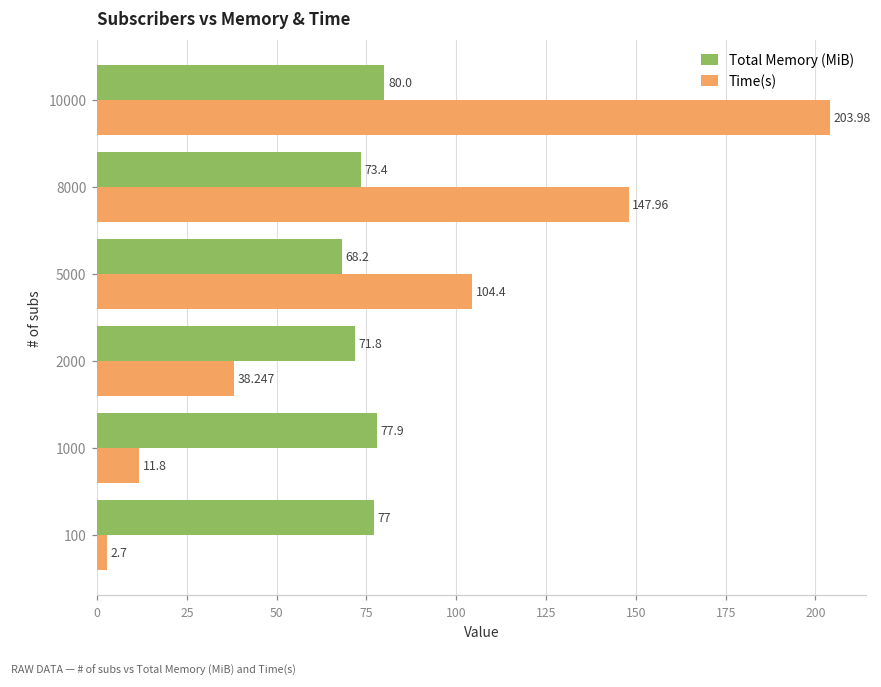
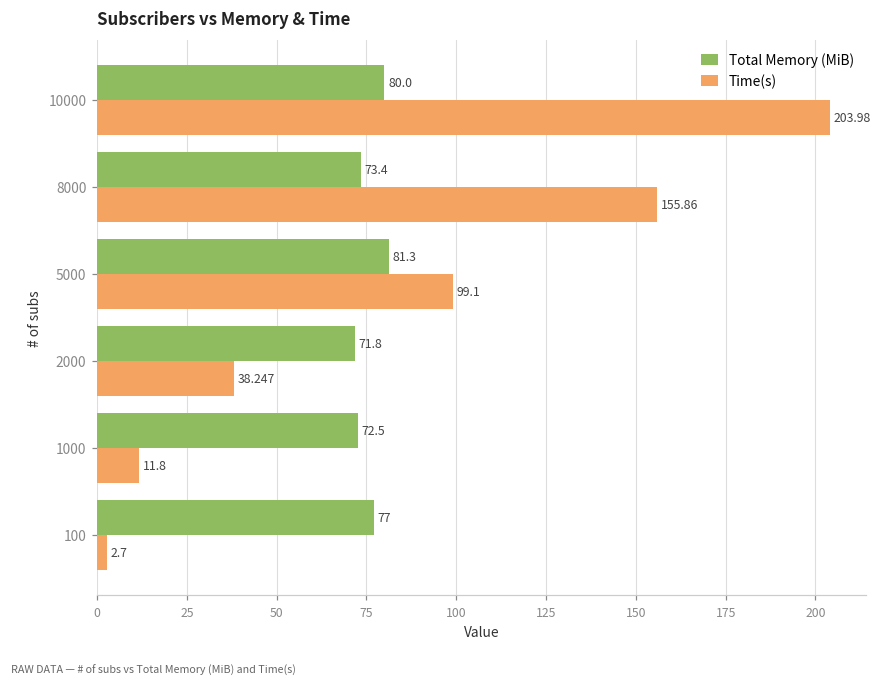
Time(s), 8000: 147.96 -> 155.86
Total Memory (MiB), 5000: 68.2 -> 81.3
Time(s), 5000: 104.4 -> 99.1
Total Memory (MiB), 1000: 77.9 -> 72.5
